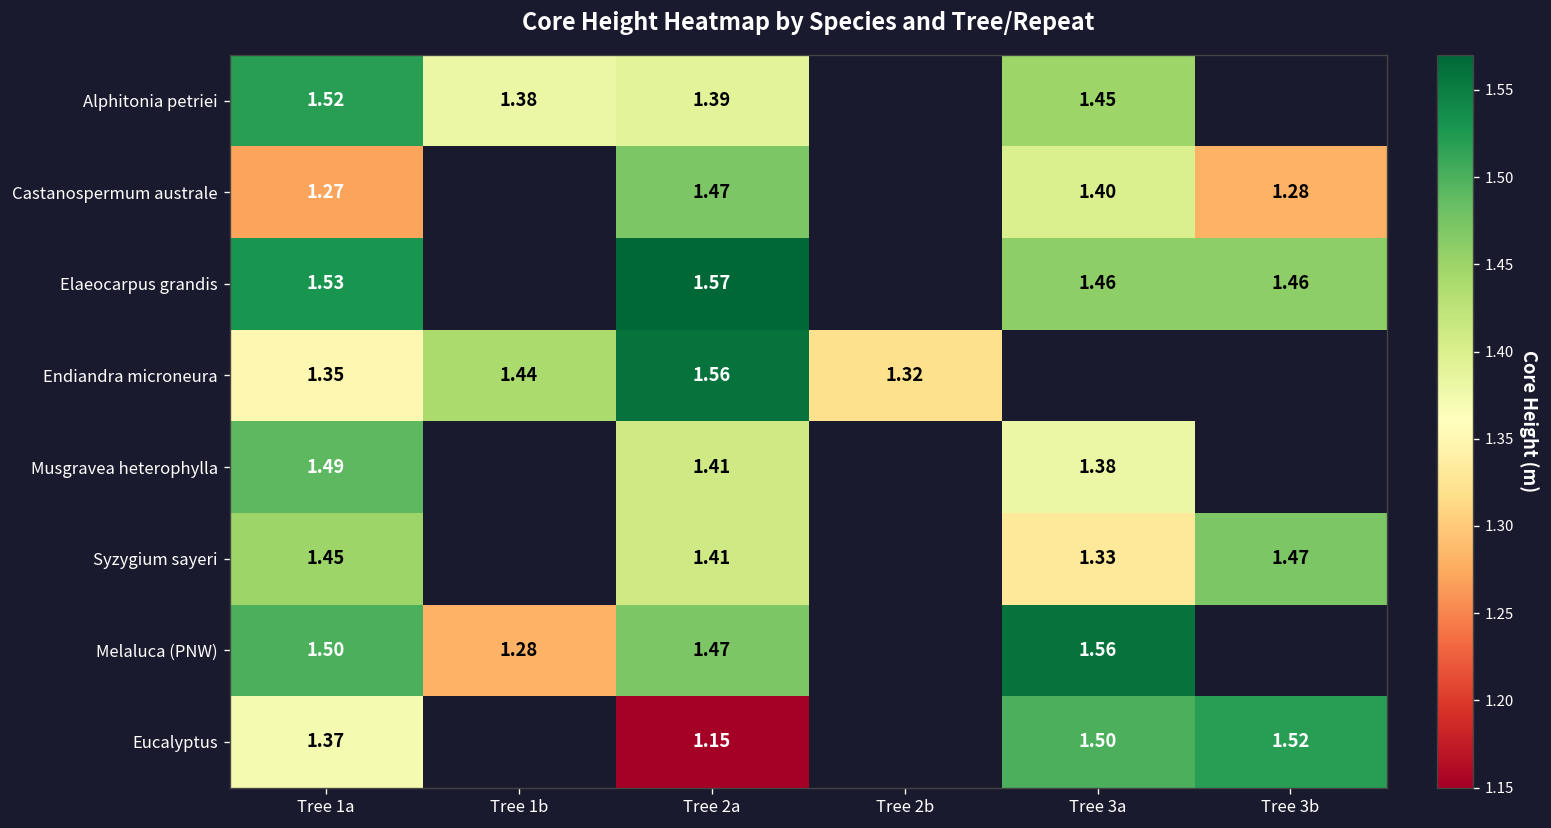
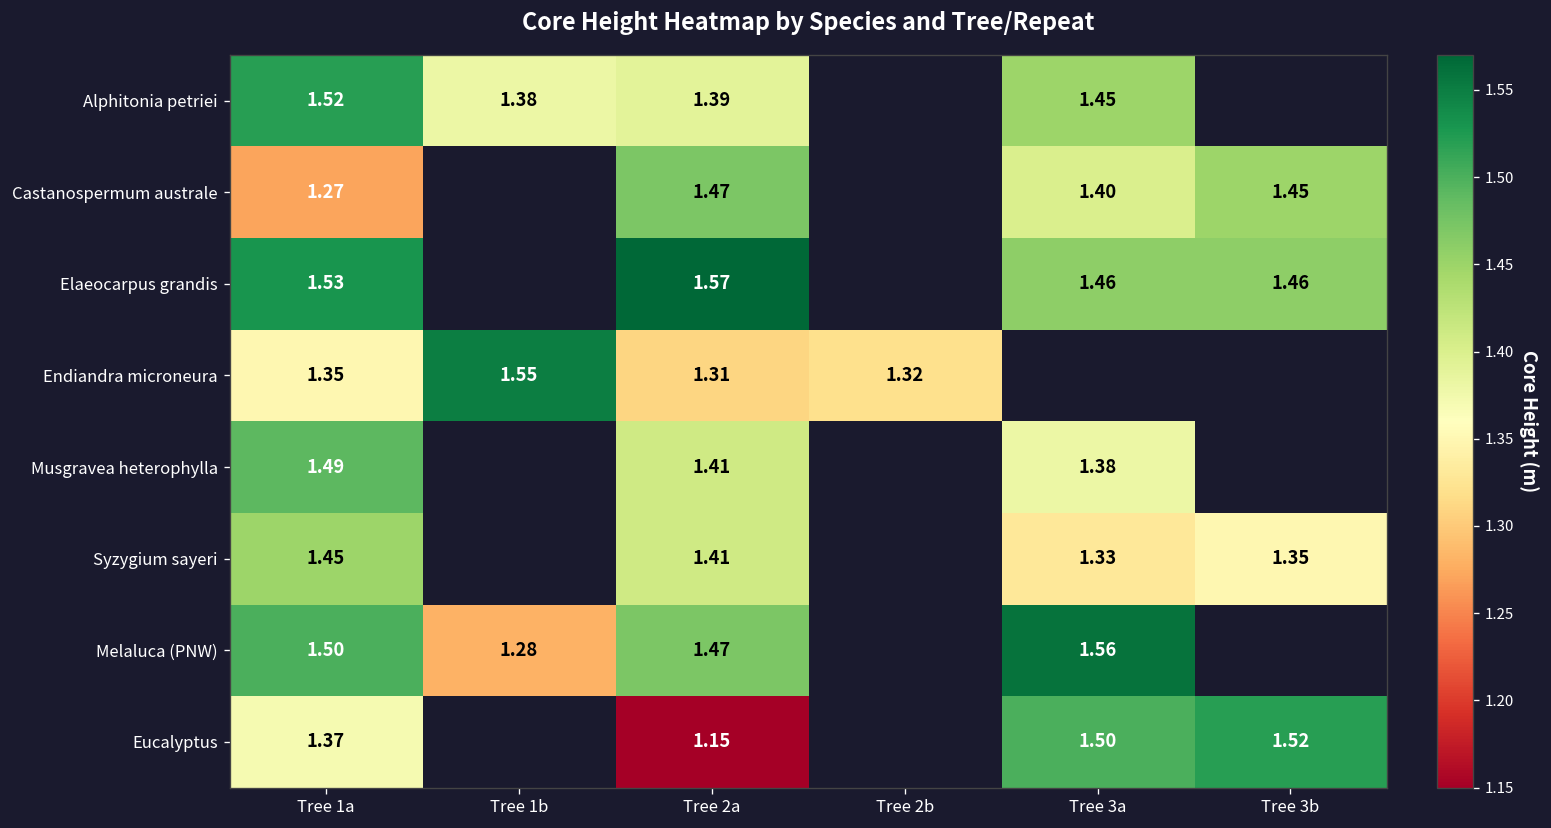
Castanospermum australe, Tree 3b: 1.28 -> 1.45
Endiandra microneura, Tree 1b: 1.44 -> 1.55
Endiandra microneura, Tree 2a: 1.56 -> 1.31
Syzygium sayeri, Tree 3b: 1.47 -> 1.35
